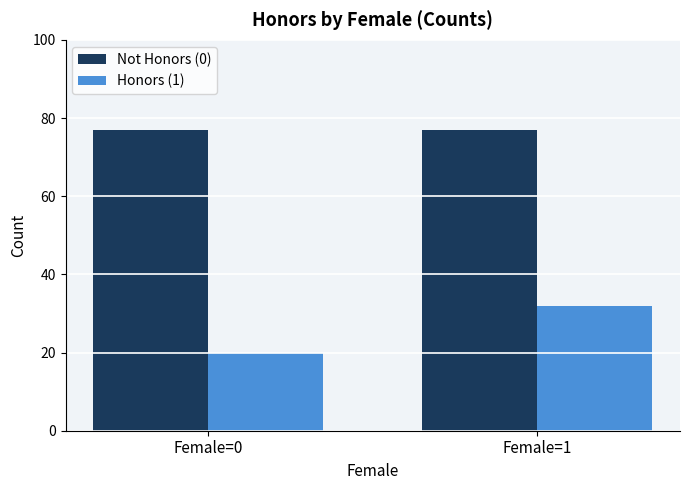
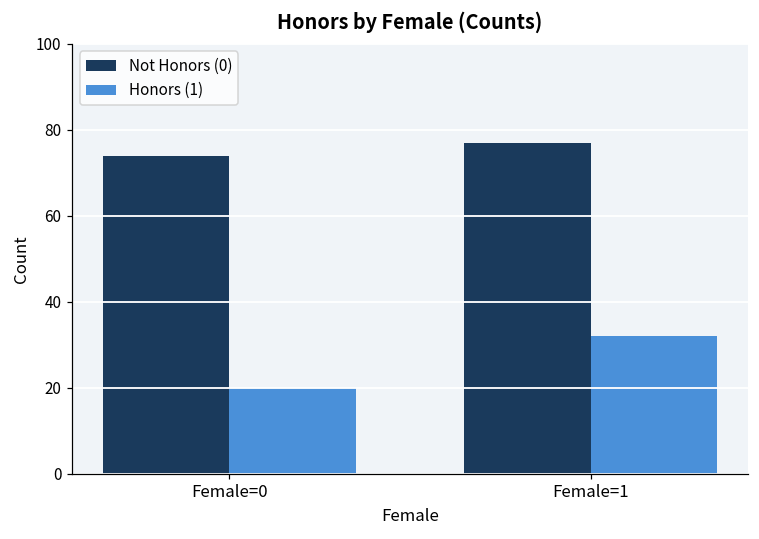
Not Honors (0), Female=0: 77 -> 74
